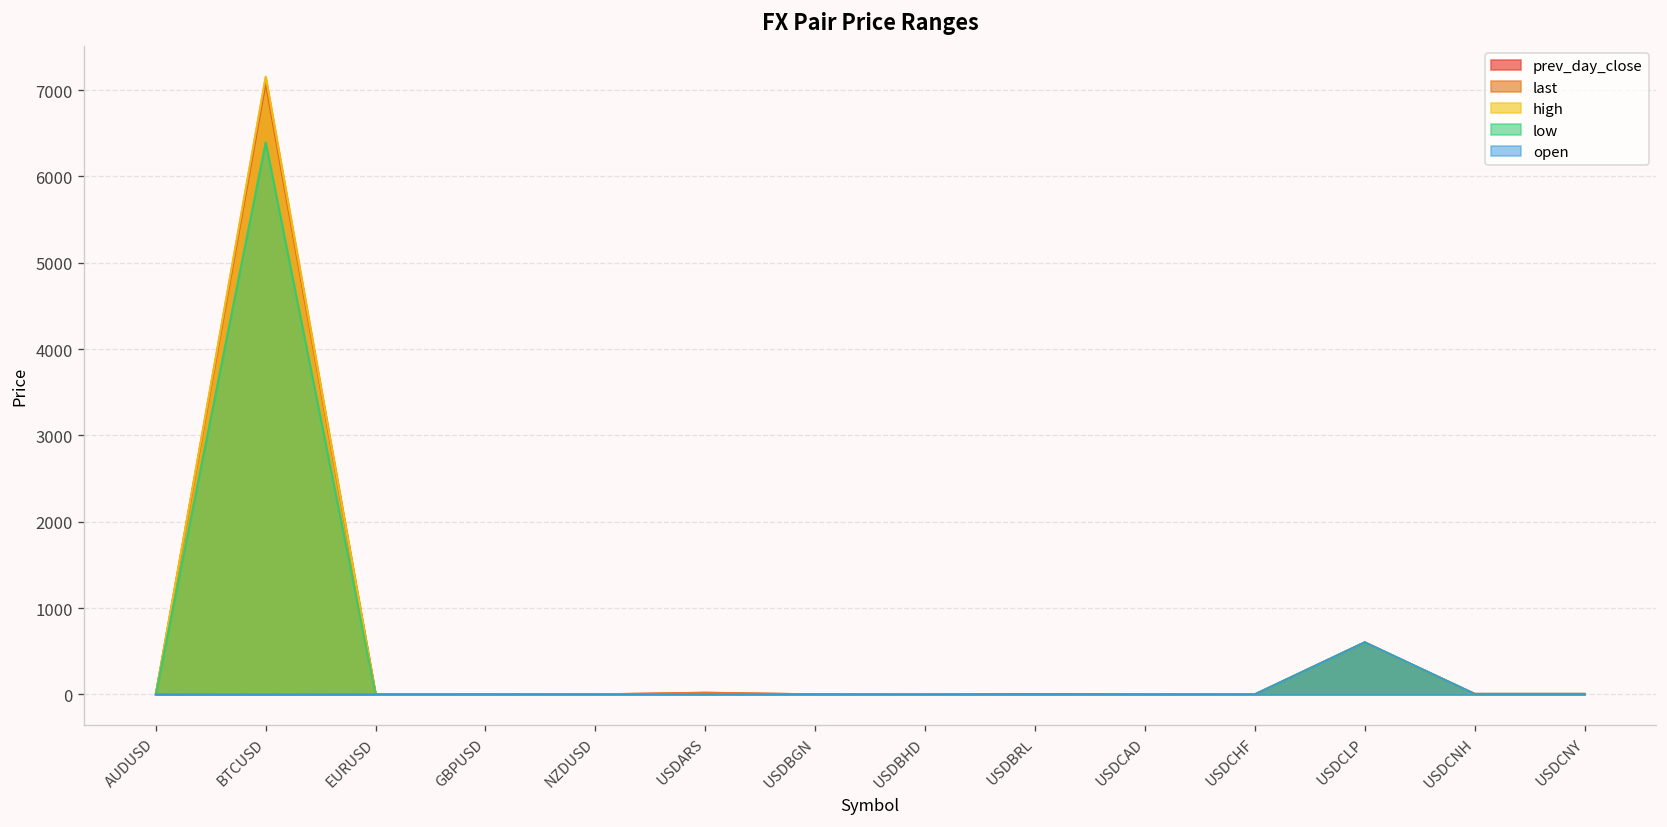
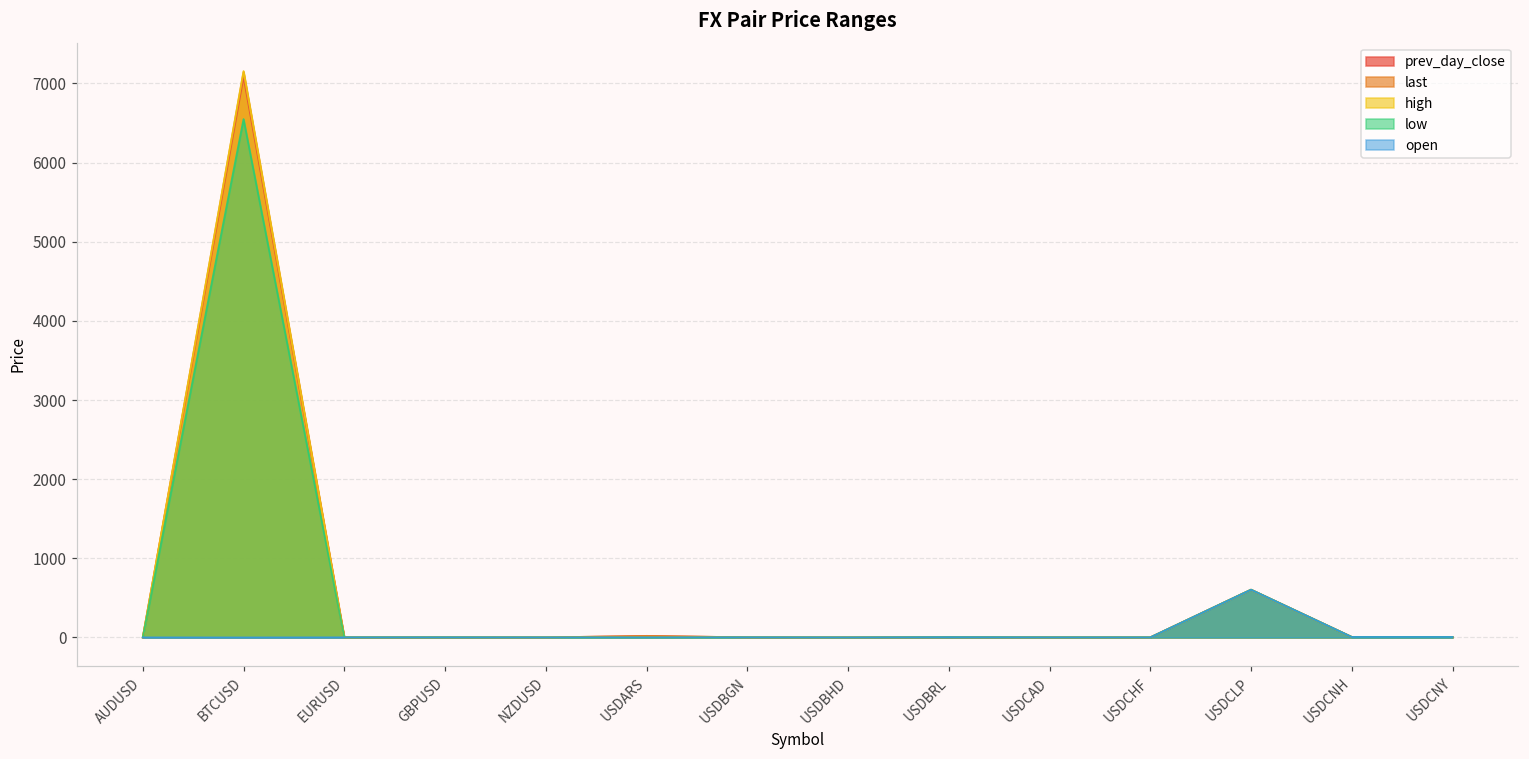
low, BTCUSD: 6400 -> 6600
